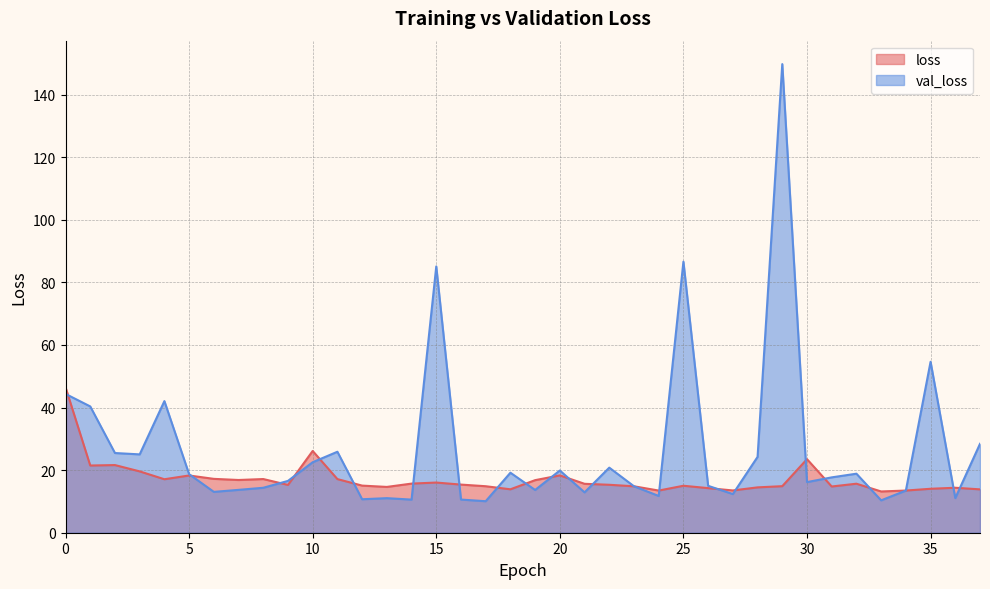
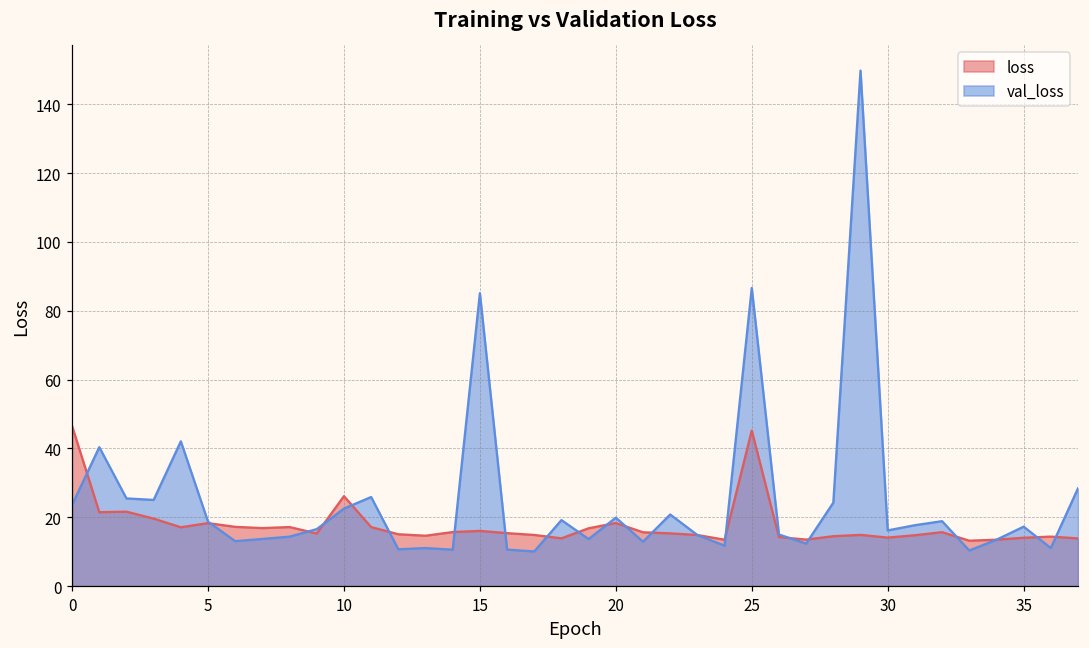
val_loss, 0: 44 -> 24
loss, 25: 15 -> 45
loss, 30: 24 -> 14
val_loss, 35: 55 -> 17
